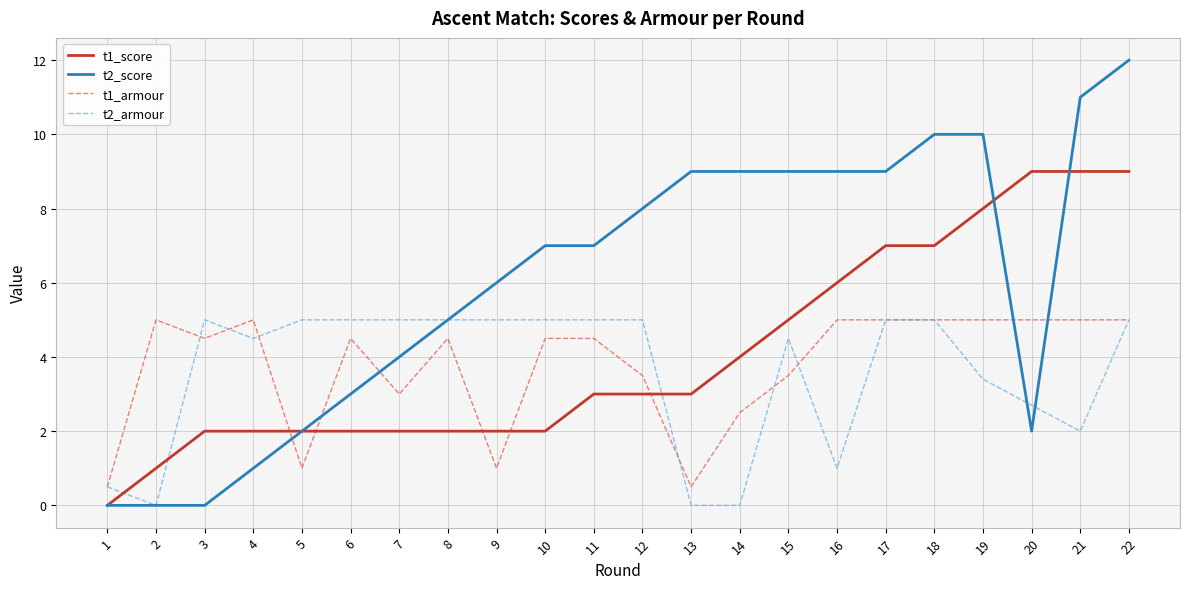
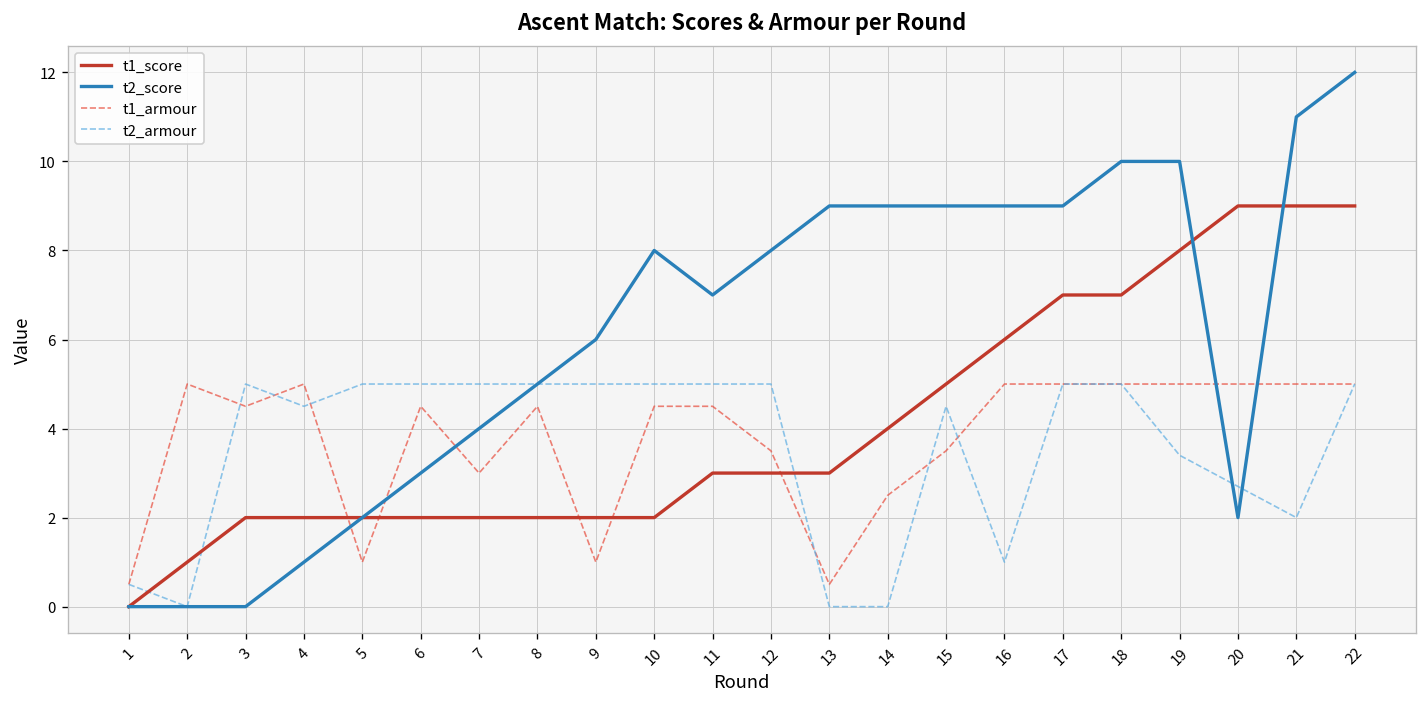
t2_score, 10: 7 -> 8
